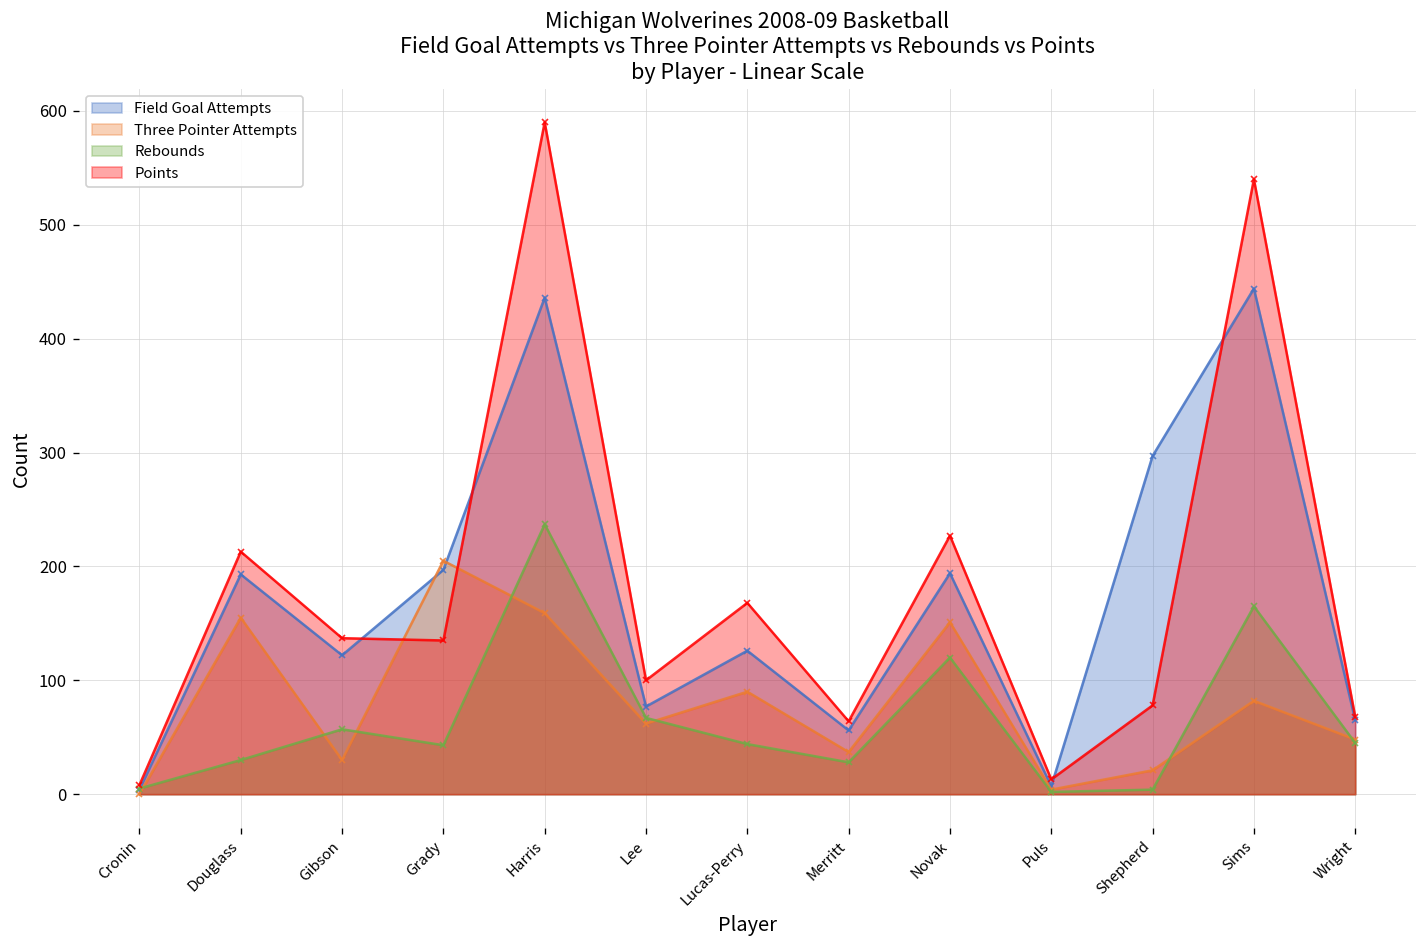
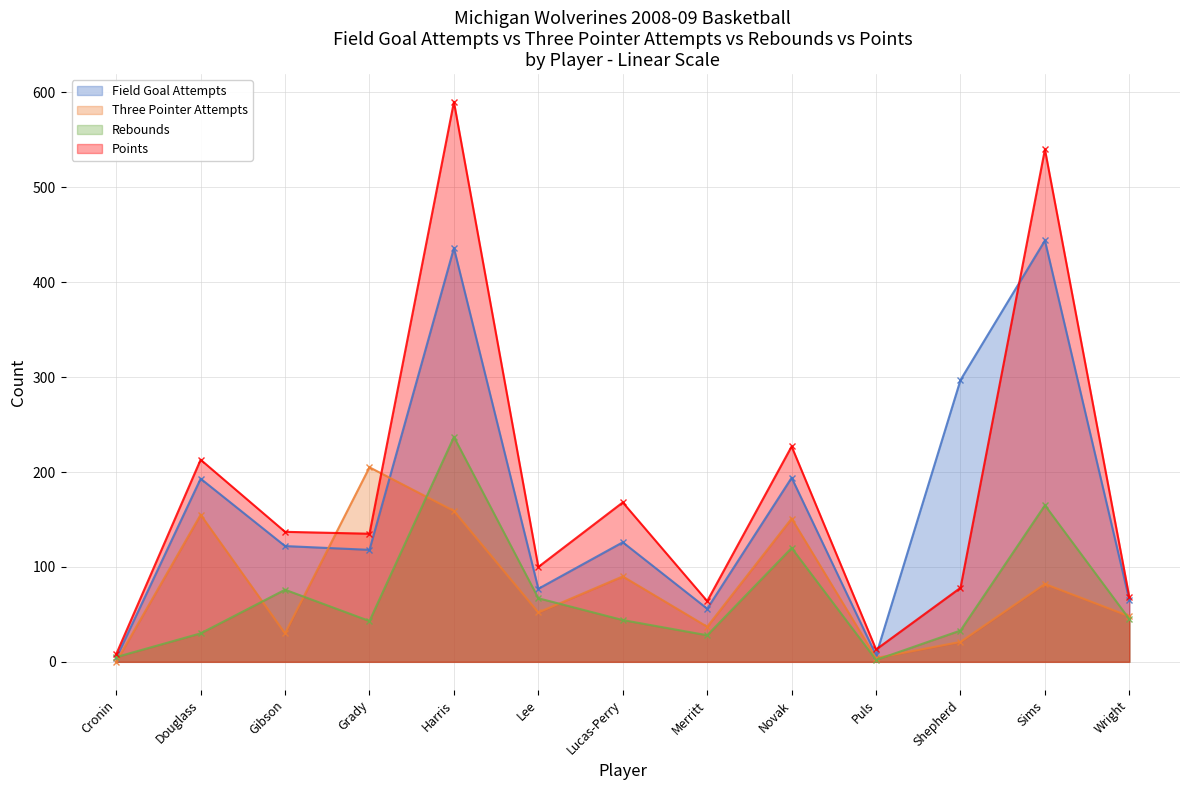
Rebounds, Gibson: 60 -> 80
Field Goal Attempts, Grady: 200 -> 120
Three Pointer Attempts, Lee: 60 -> 50
Rebounds, Shepherd: 0 -> 30
